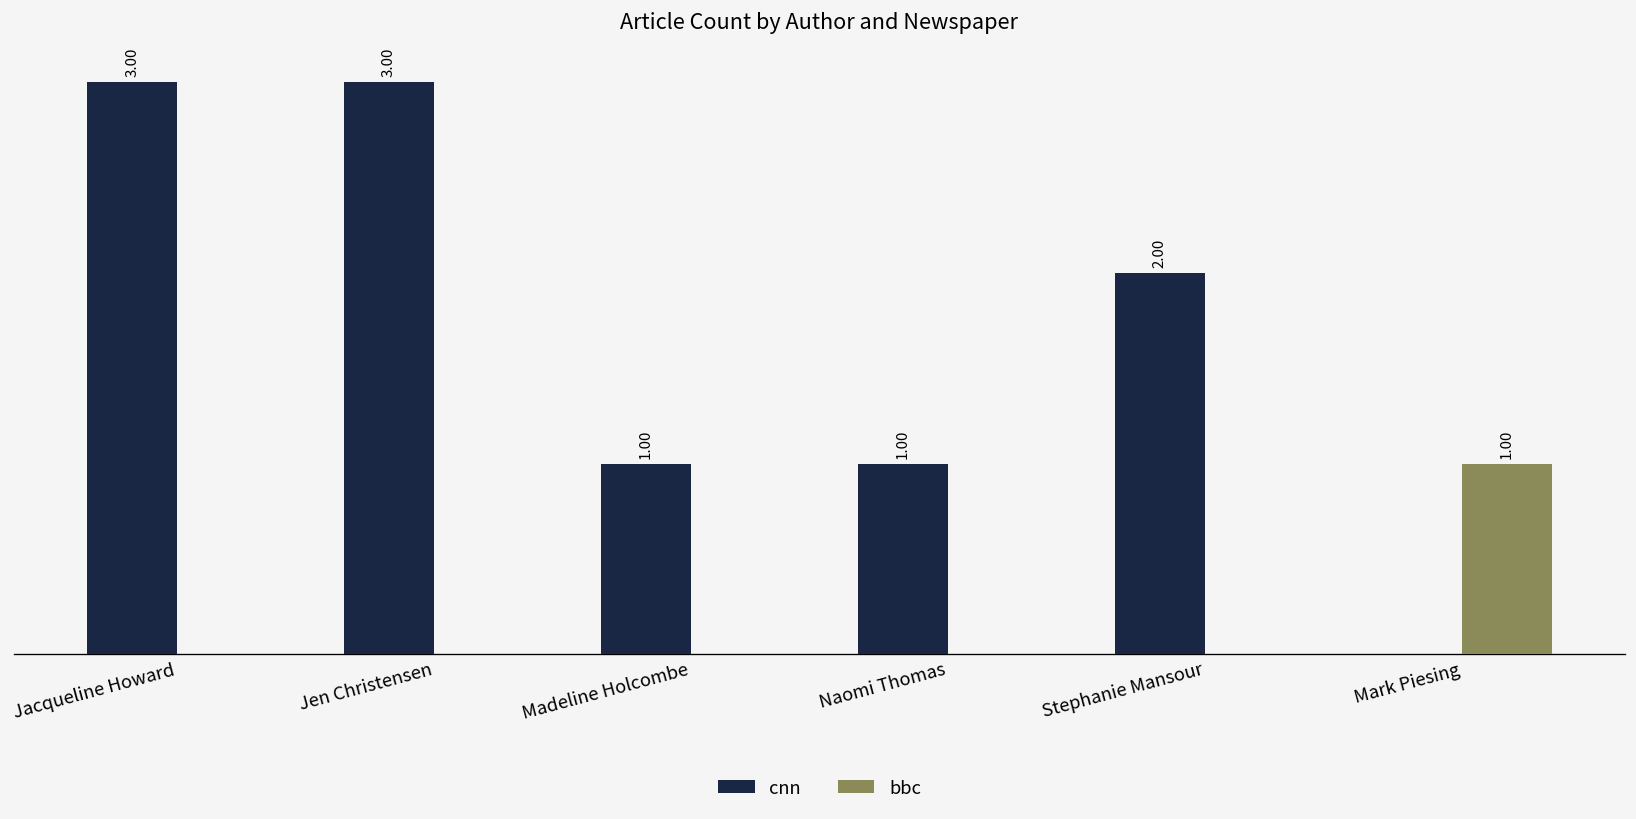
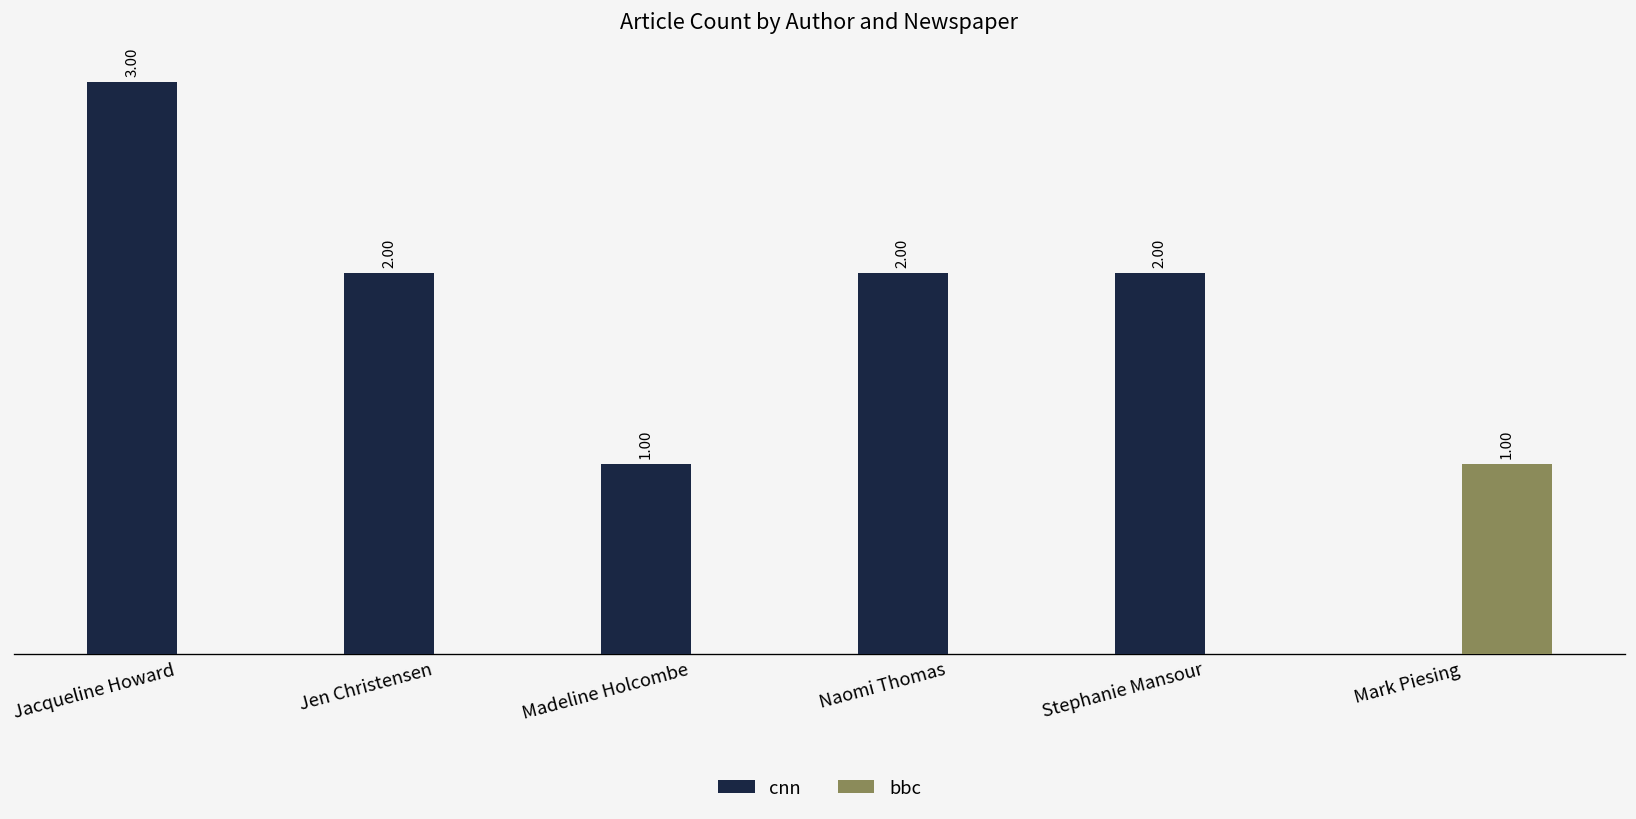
cnn, Jen Christensen: 3.00 -> 2.00
cnn, Naomi Thomas: 1.00 -> 2.00
